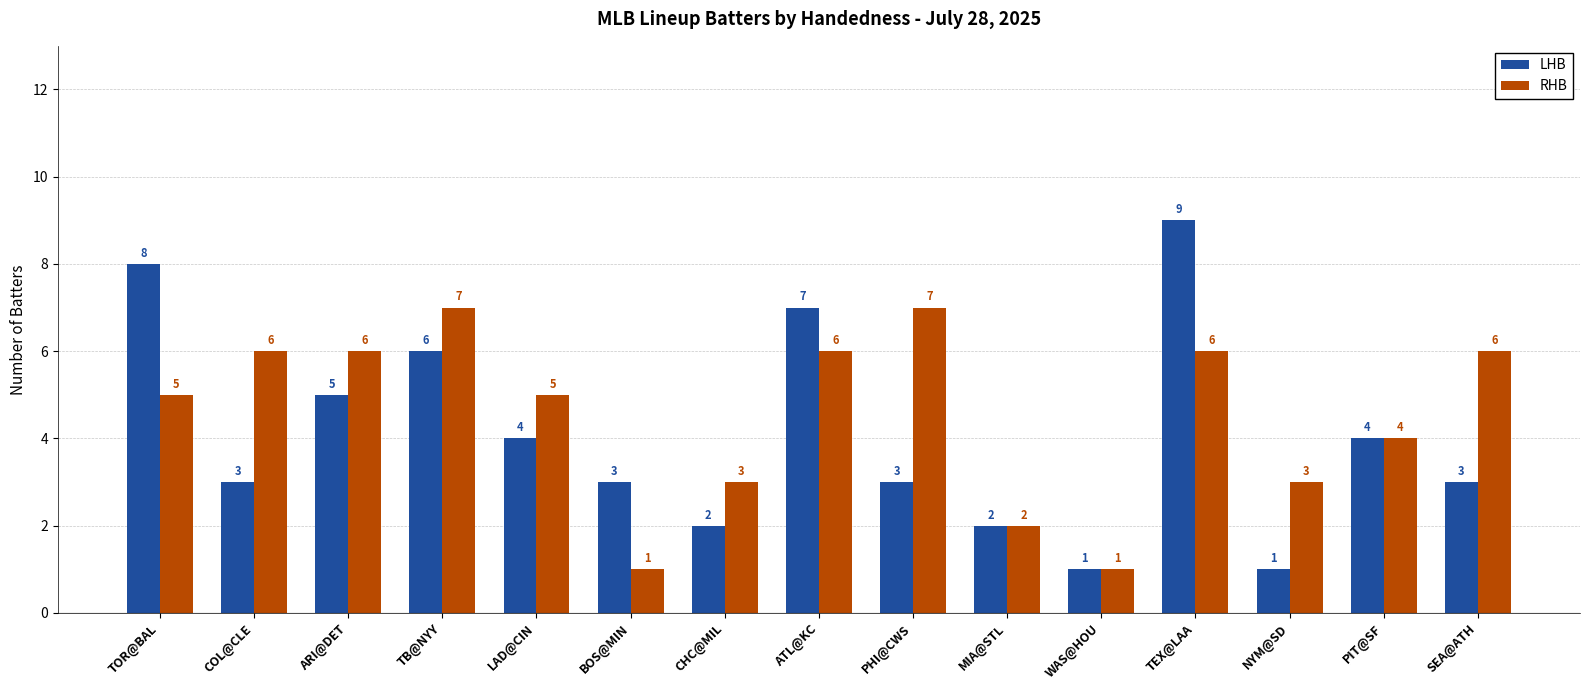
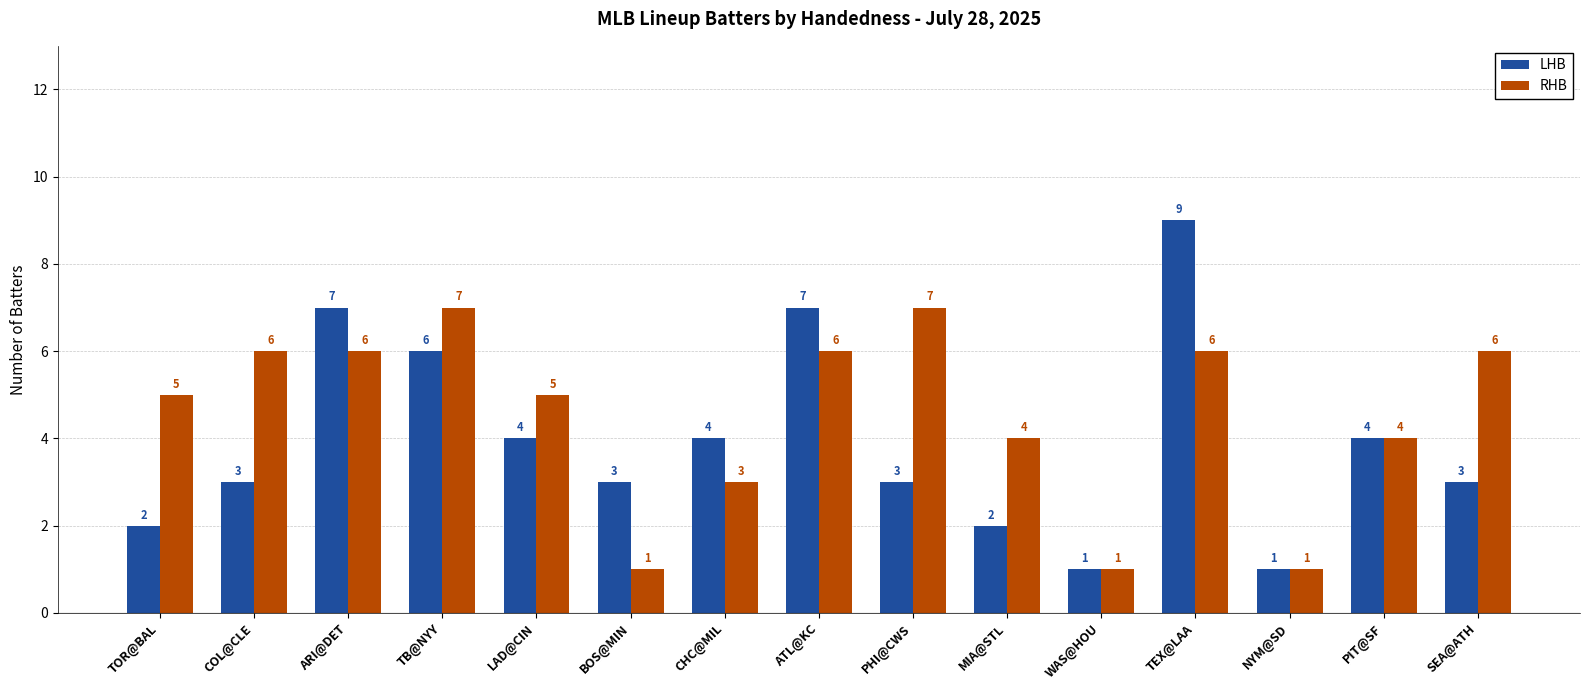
LHB, TOR@BAL: 8 -> 2
LHB, ARI@DET: 5 -> 7
LHB, CHC@MIL: 2 -> 4
RHB, MIA@STL: 2 -> 4
RHB, NYM@SD: 3 -> 1
